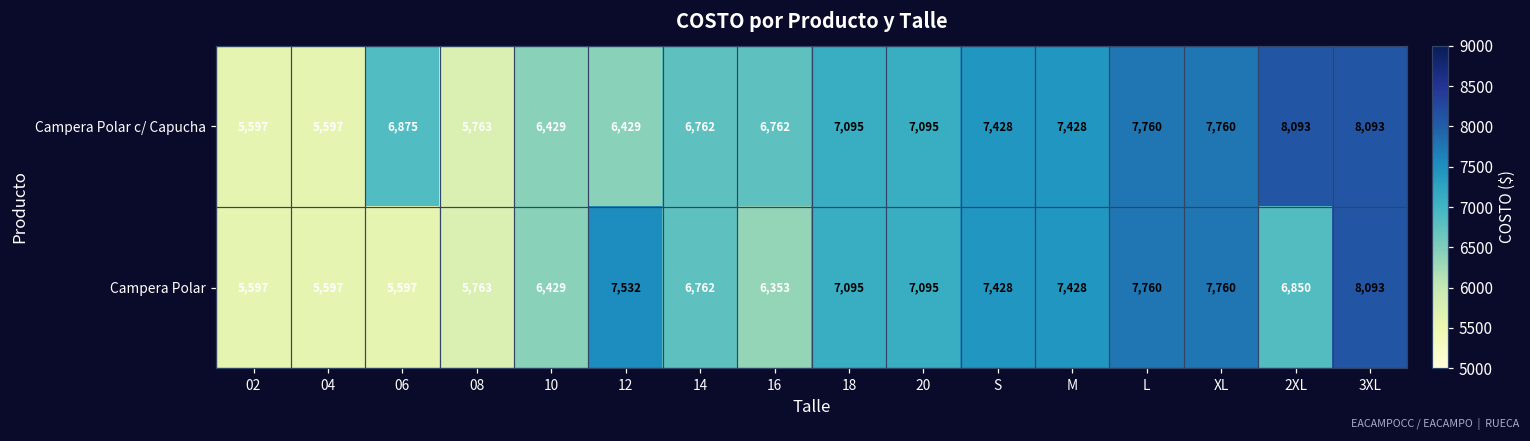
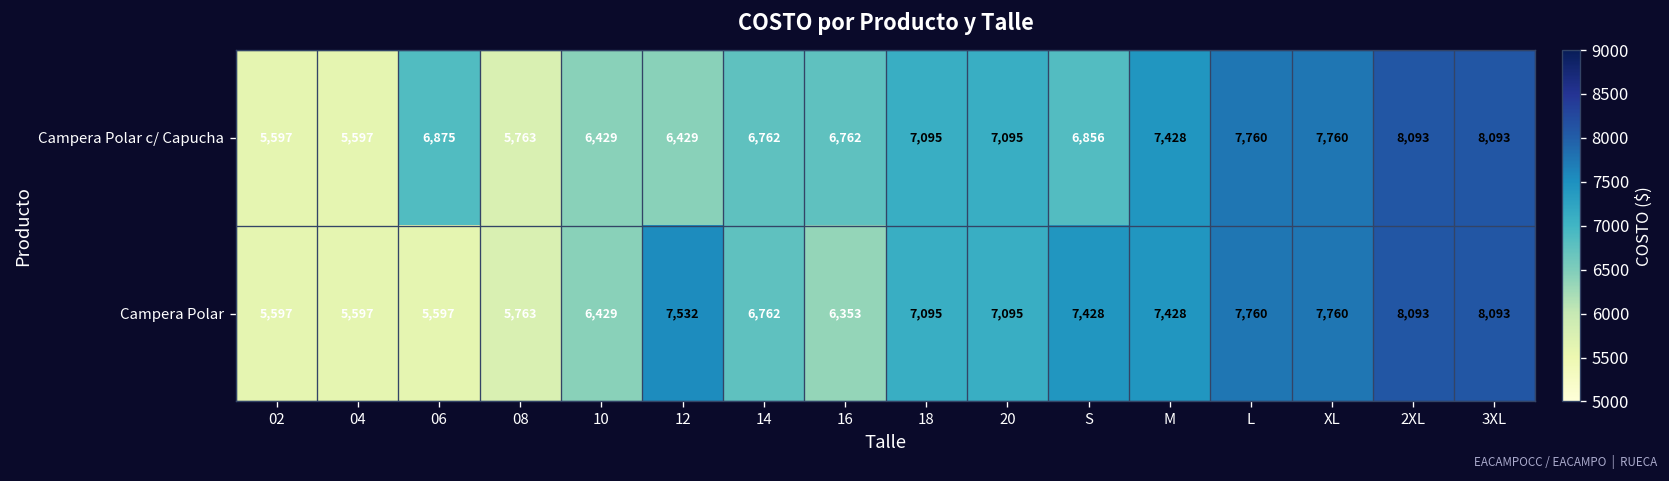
Campera Polar c/ Capucha, S: 7,428 -> 6,856
Campera Polar, 2XL: 6,850 -> 8,093
